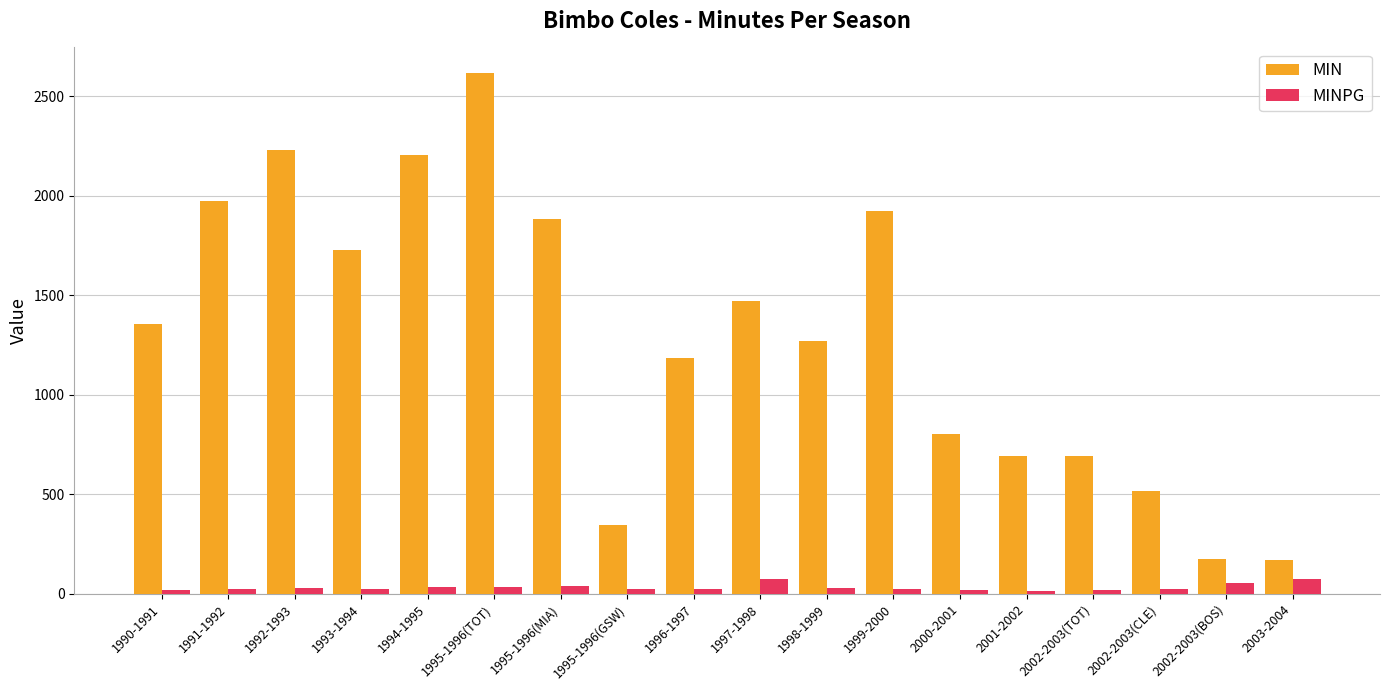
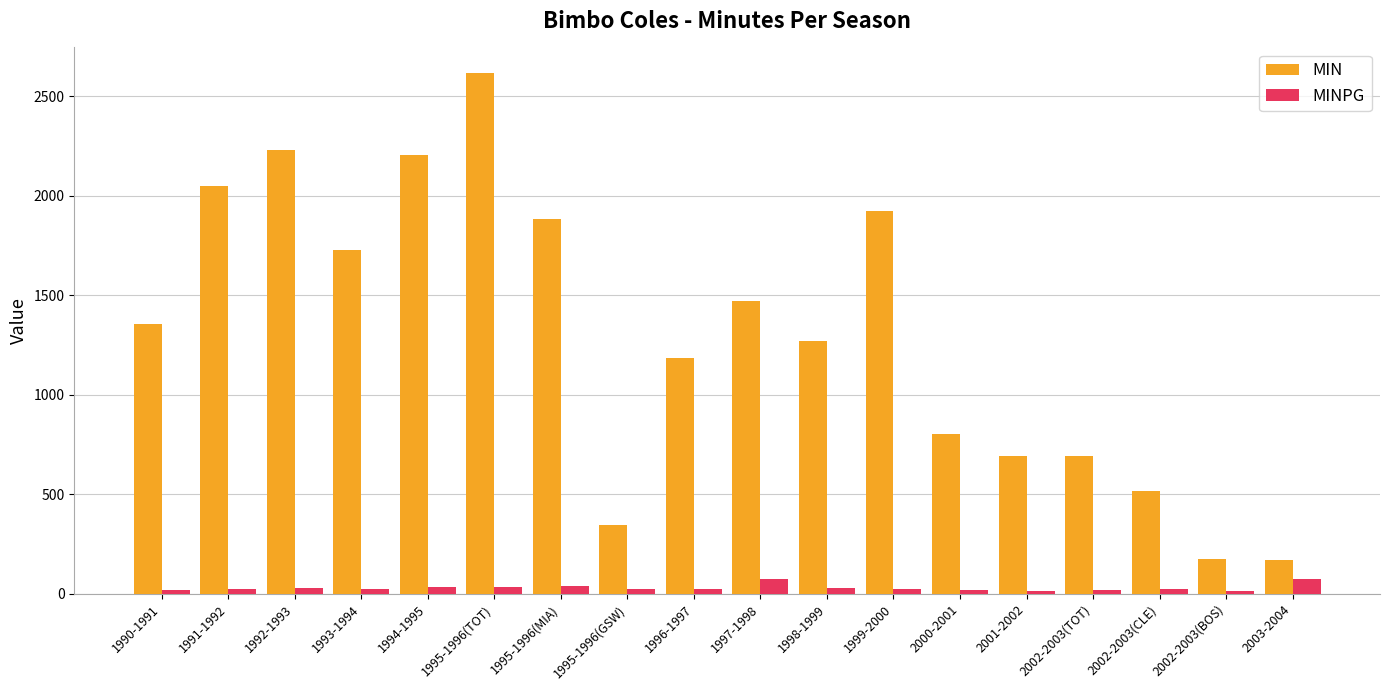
MIN, 1991-1992: 1980 -> 2050
MINPG, 2002-2003(BOS): 50 -> 10
